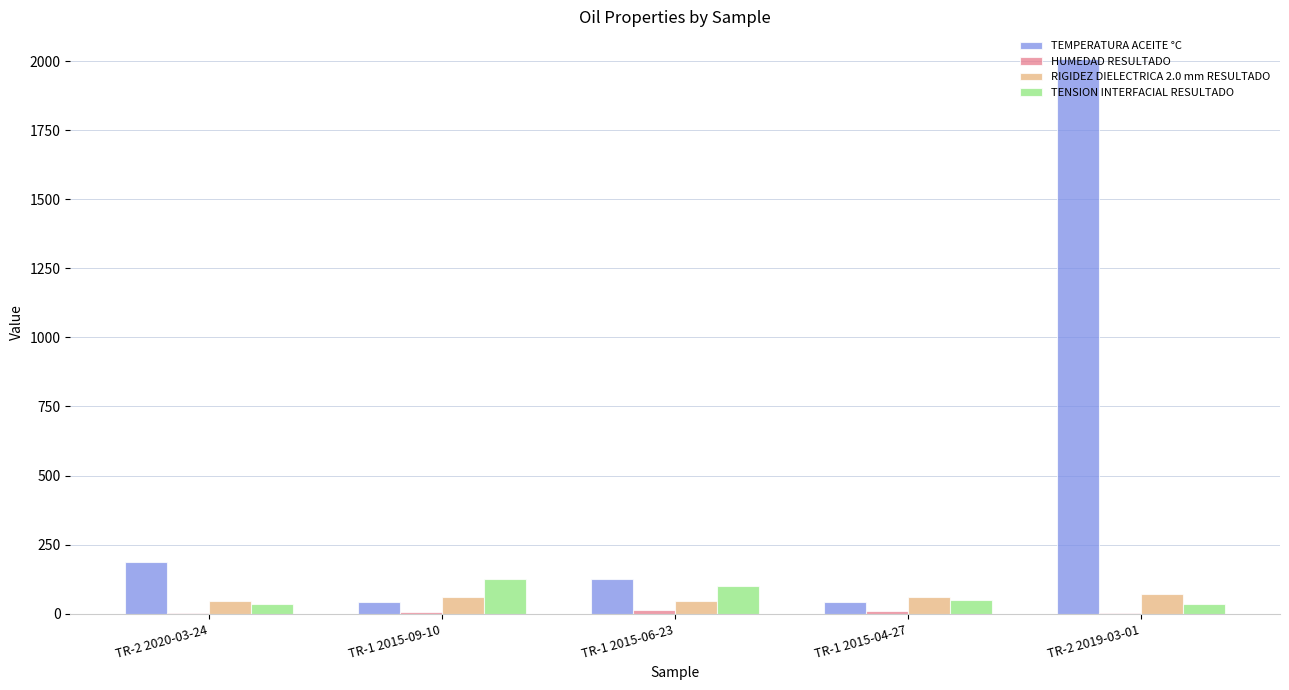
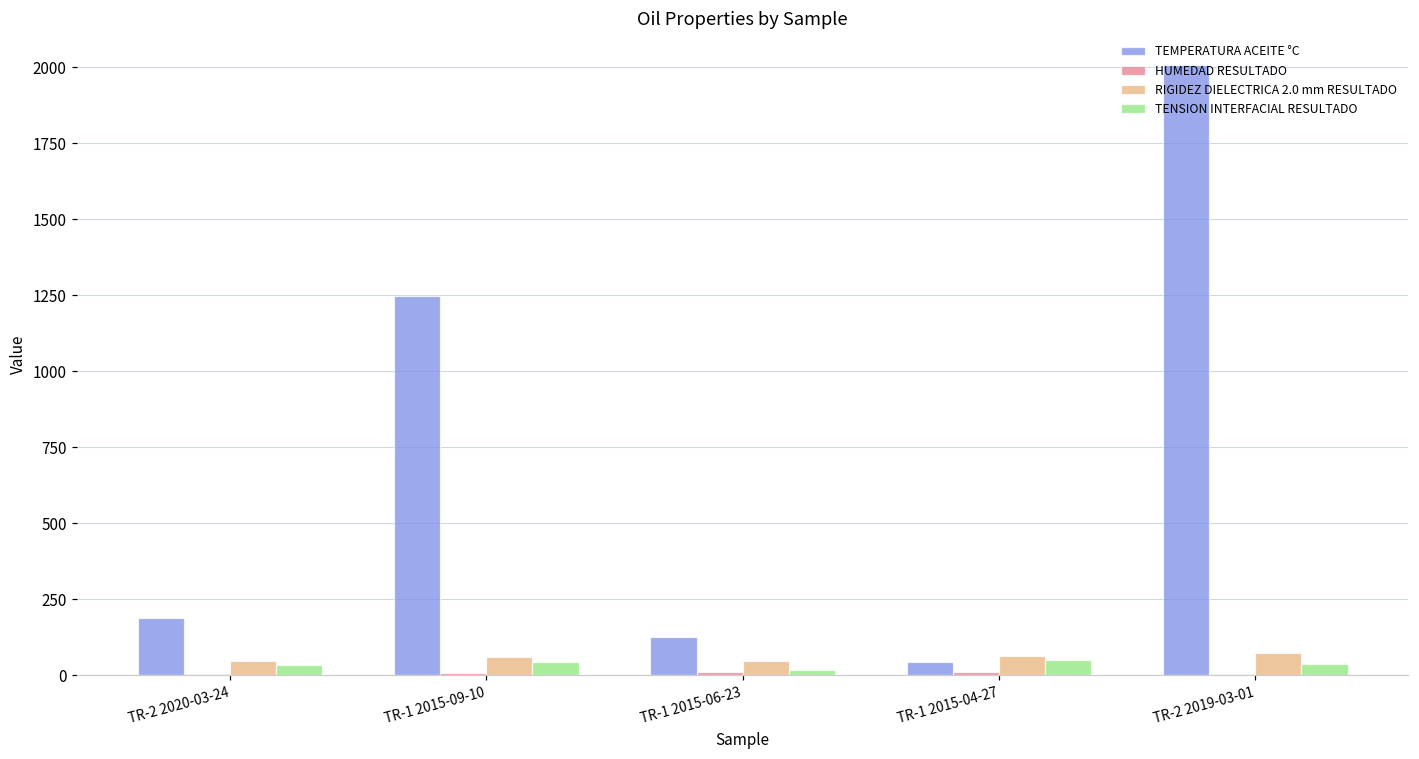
TEMPERATURA ACEITE °C, TR-1 2015-09-10: 40 -> 1250
TENSION INTERFACIAL RESULTADO, TR-1 2015-09-10: 130 -> 40
TENSION INTERFACIAL RESULTADO, TR-1 2015-06-23: 100 -> 20
